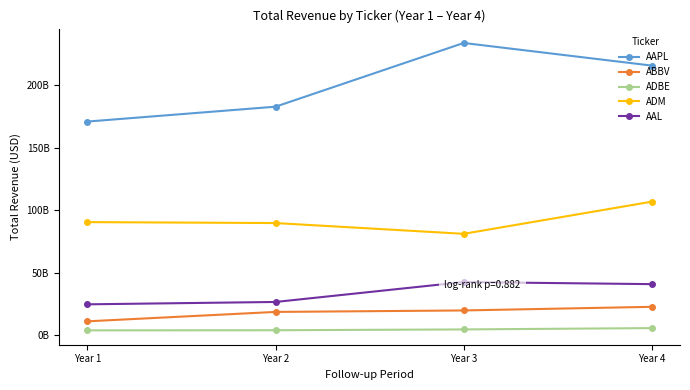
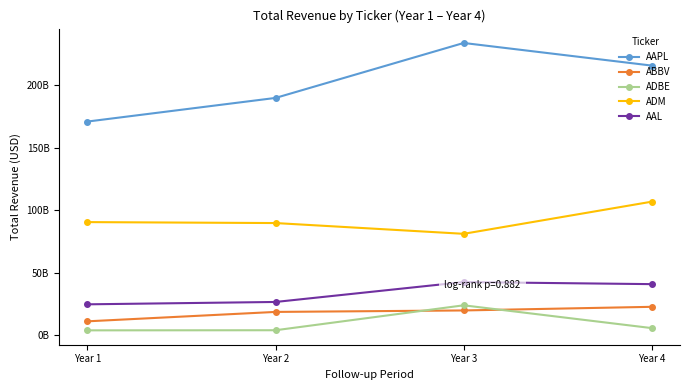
AAPL, Year 2: 183000000000 -> 190000000000
ADBE, Year 3: 5000000000 -> 24000000000
